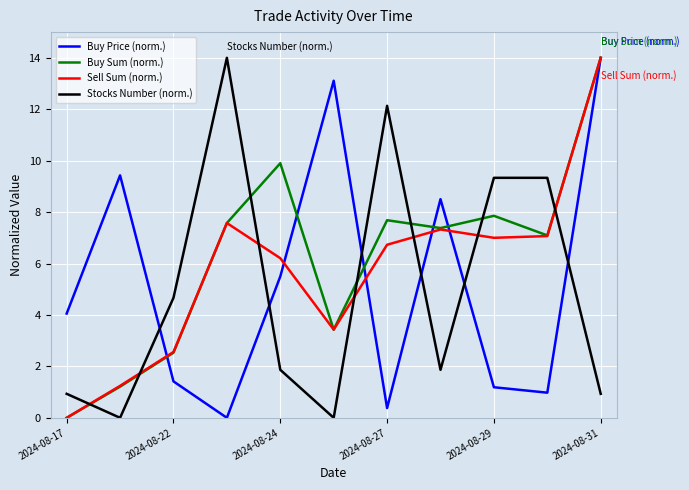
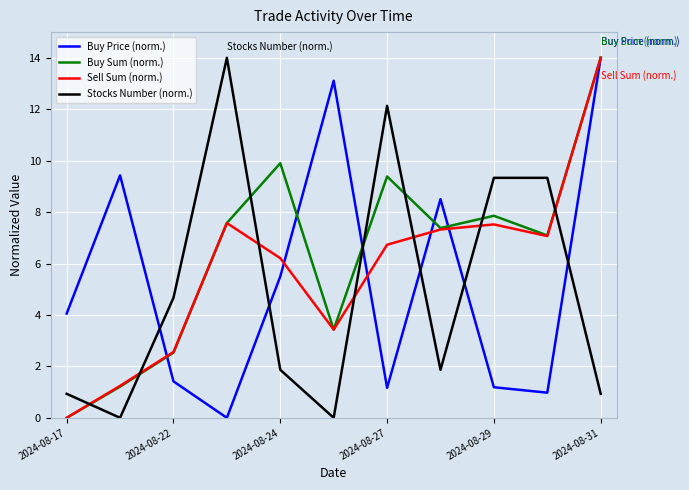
Buy Price (norm.), 2024-08-27: 0.4 -> 1.2
Buy Sum (norm.), 2024-08-27: 7.7 -> 9.4
Sell Sum (norm.), 2024-08-29: 7.0 -> 7.5
